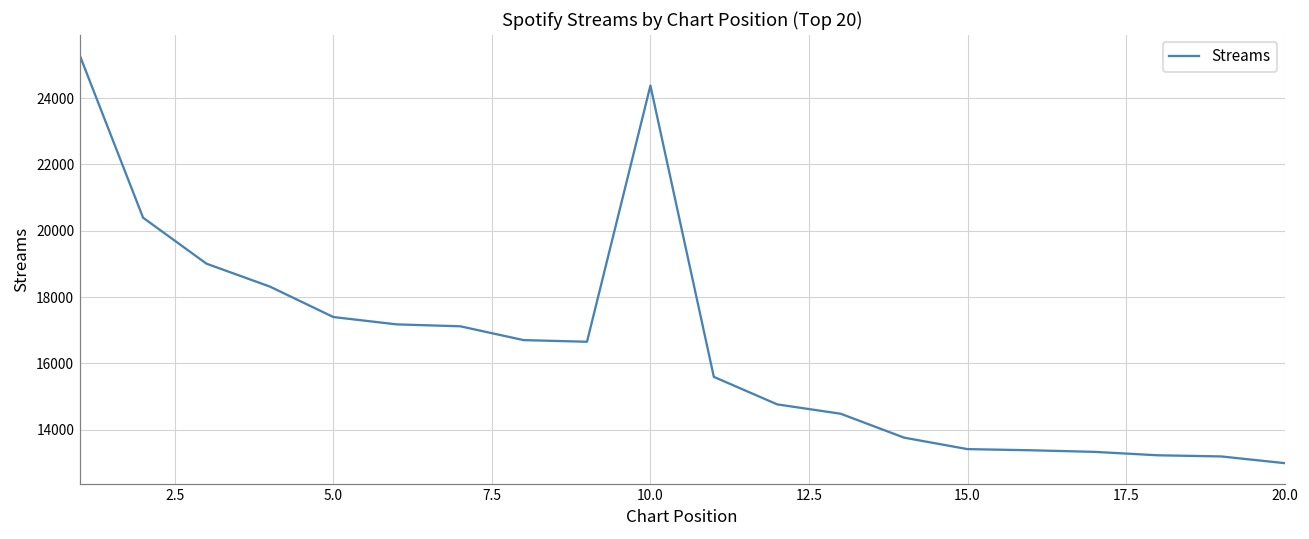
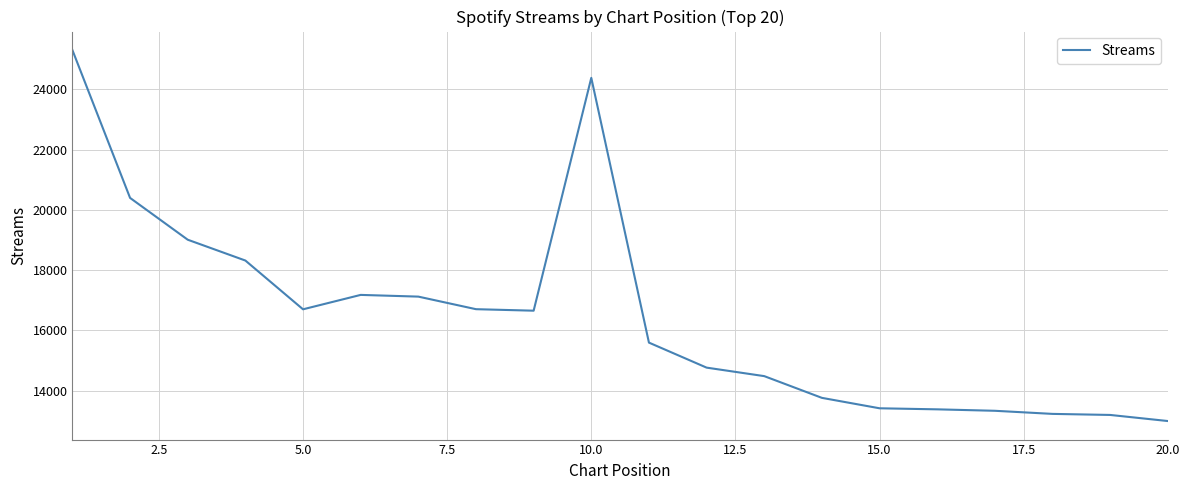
5.0: 17400 -> 16700
